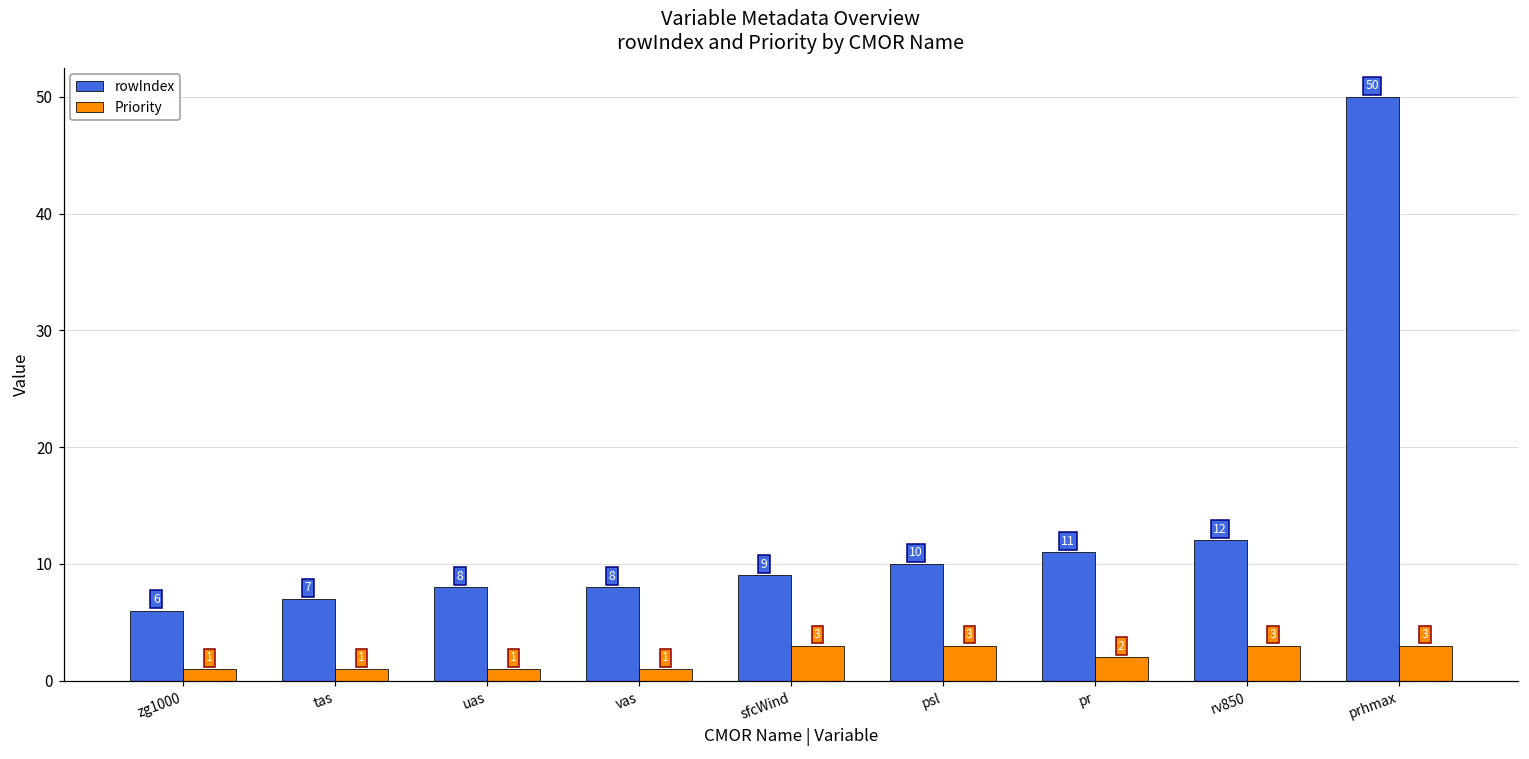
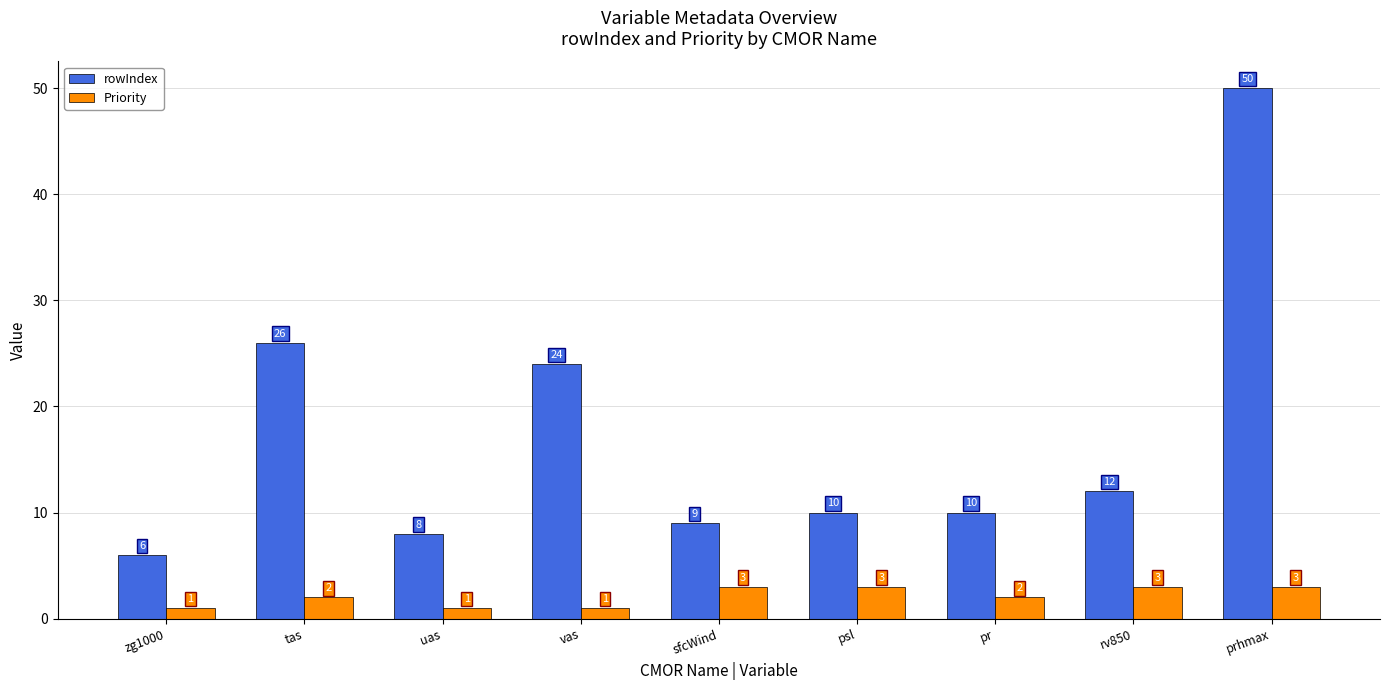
rowIndex, tas: 7 -> 26
Priority, tas: 1 -> 2
rowIndex, vas: 8 -> 24
rowIndex, pr: 11 -> 10
